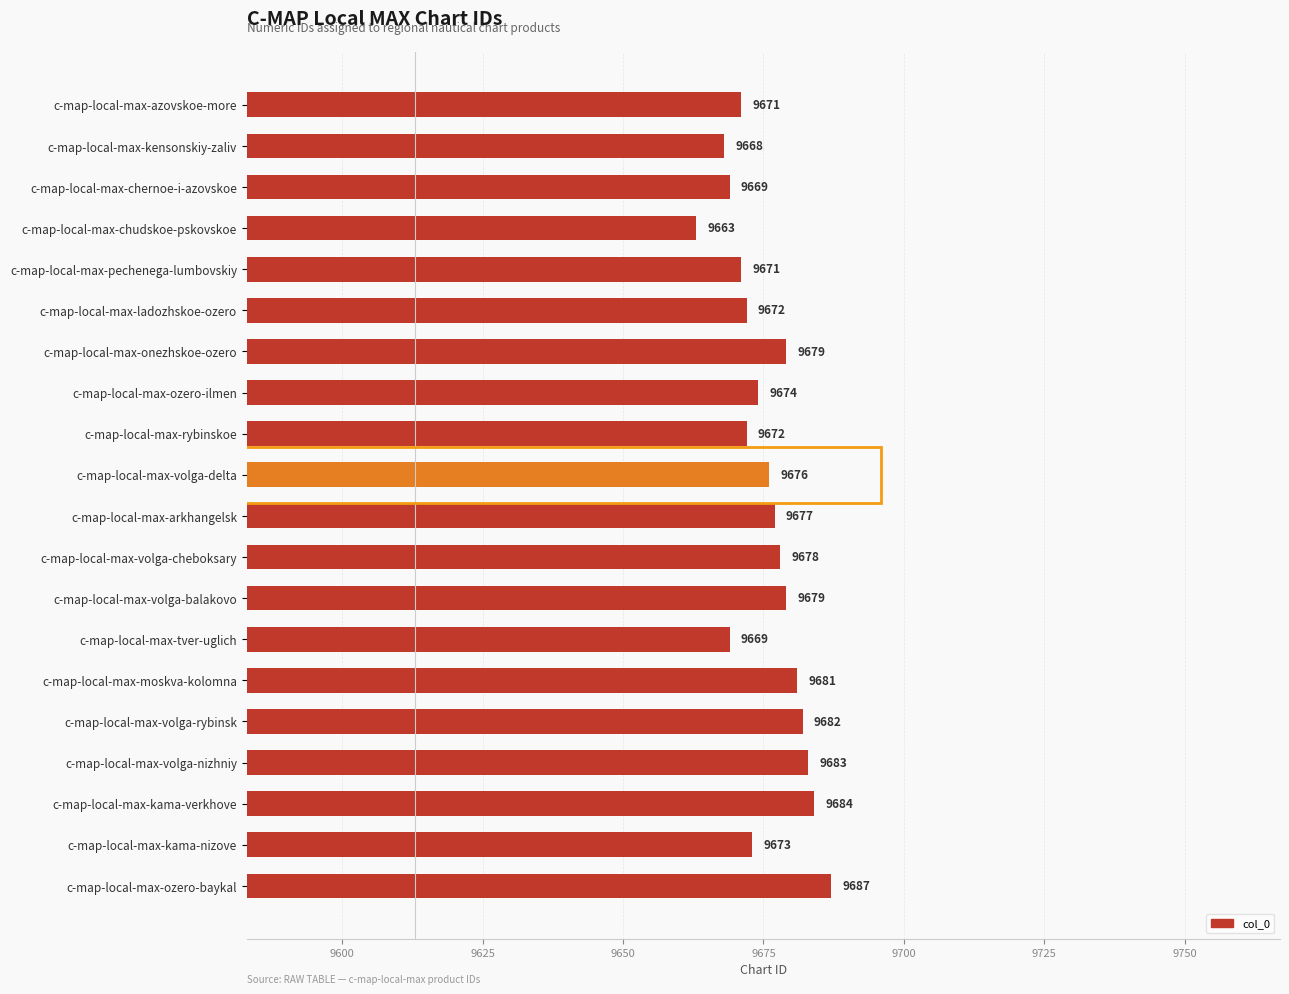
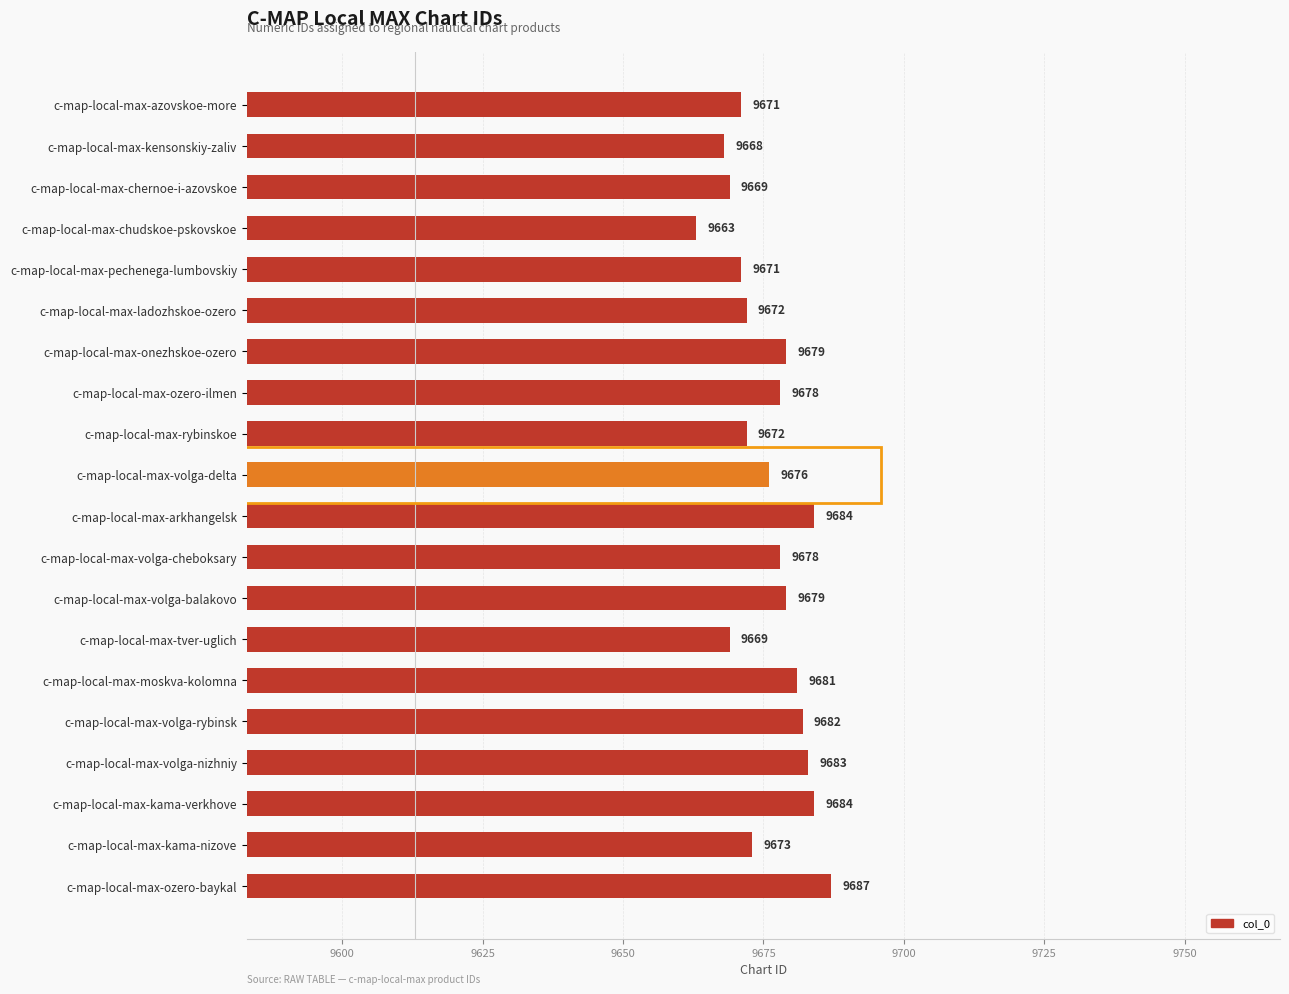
c-map-local-max-ozero-ilmen: 9674 -> 9678
c-map-local-max-arkhangelsk: 9677 -> 9684
